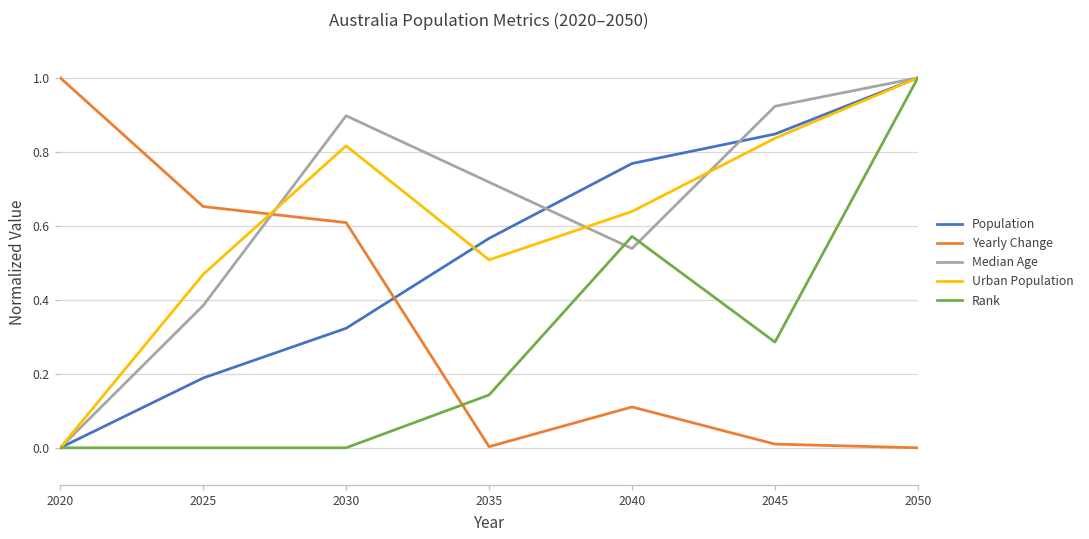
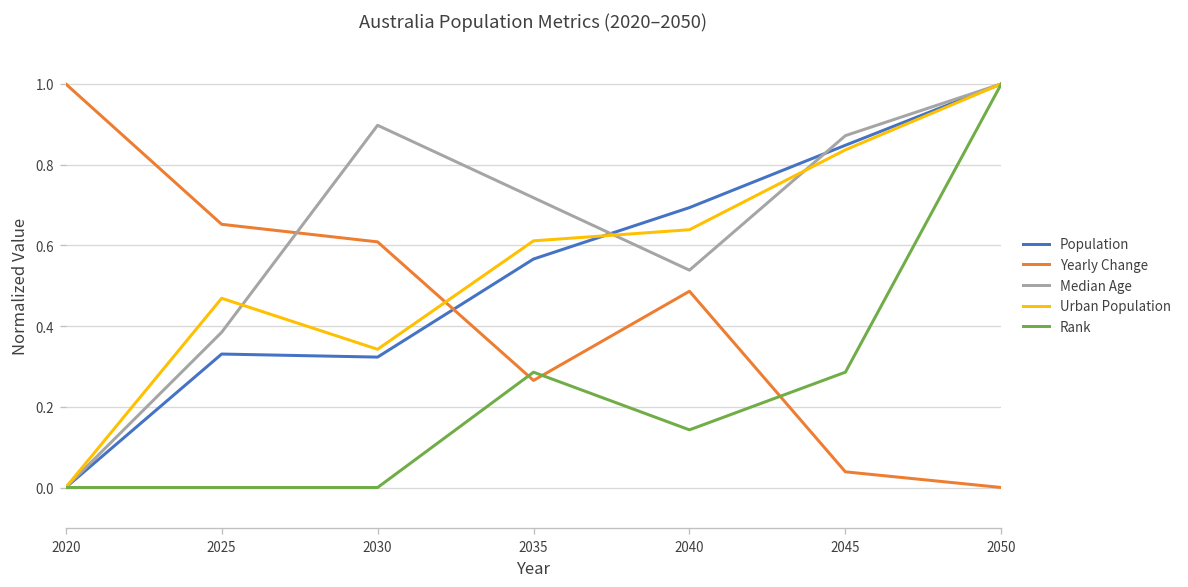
Population, 2025: 0.19 -> 0.33
Urban Population, 2030: 0.82 -> 0.34
Yearly Change, 2035: 0.00 -> 0.27
Urban Population, 2035: 0.51 -> 0.61
Rank, 2035: 0.14 -> 0.29
Population, 2040: 0.77 -> 0.69
Yearly Change, 2040: 0.11 -> 0.49
Rank, 2040: 0.57 -> 0.14
Yearly Change, 2045: 0.01 -> 0.04
Median Age, 2045: 0.92 -> 0.87
